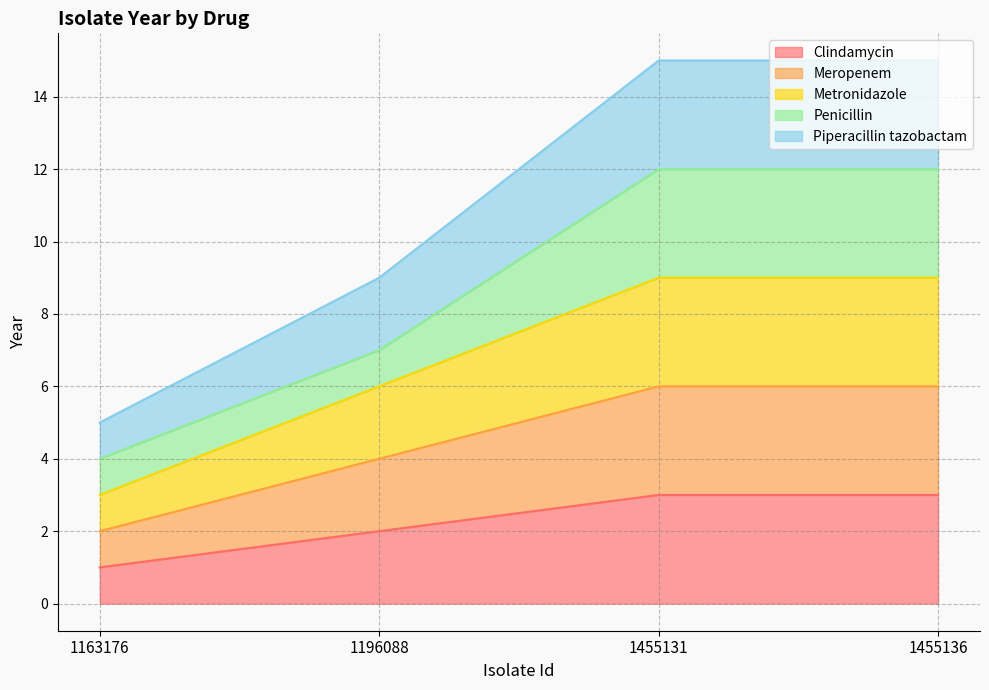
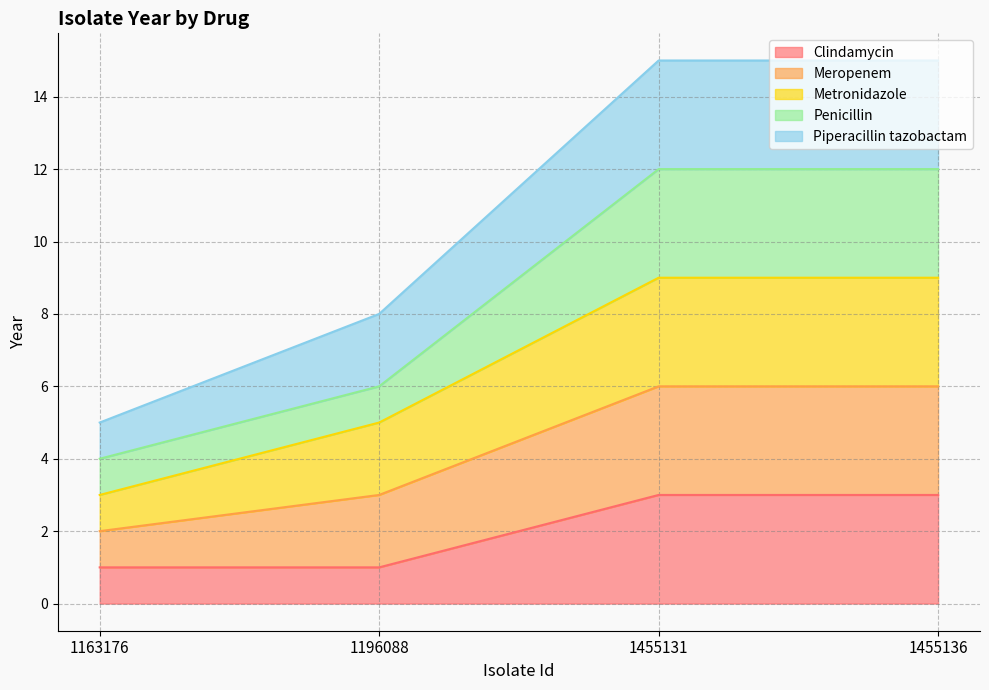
Clindamycin, 1196088: 2.0 -> 1.0
